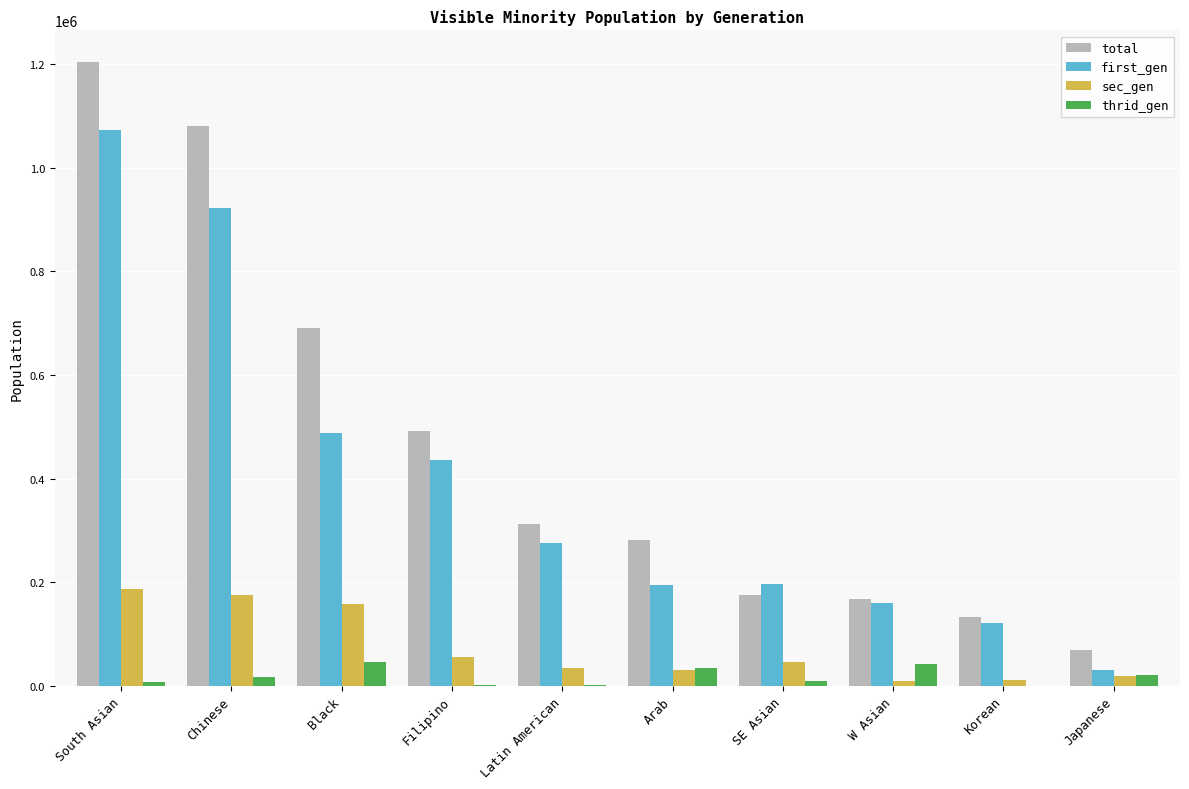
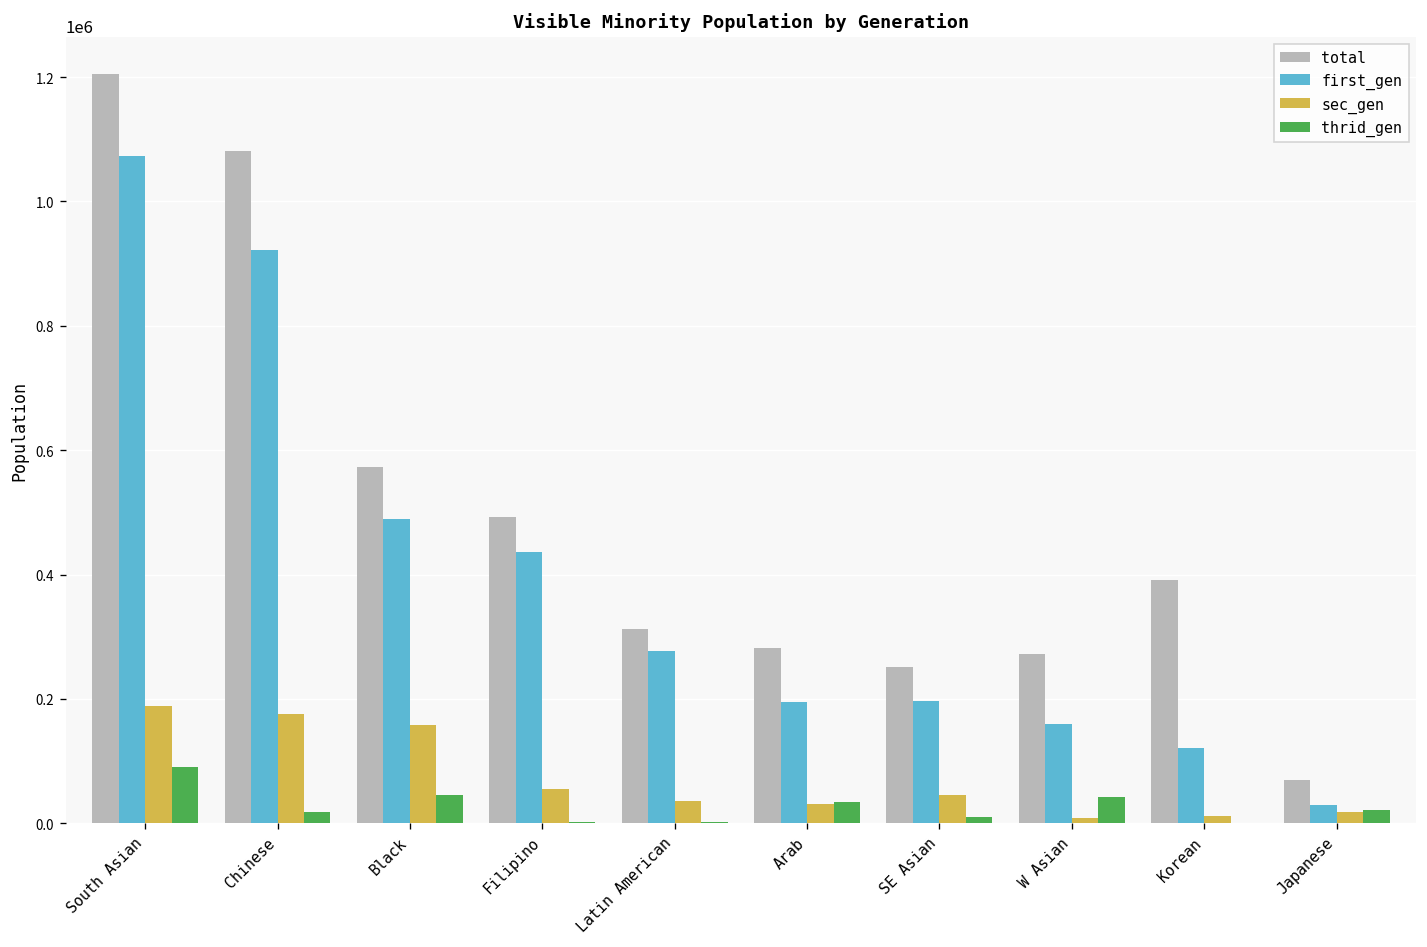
thrid_gen, South Asian: 10000 -> 90000
total, Black: 690000 -> 570000
total, SE Asian: 180000 -> 250000
total, W Asian: 170000 -> 270000
total, Korean: 130000 -> 390000
